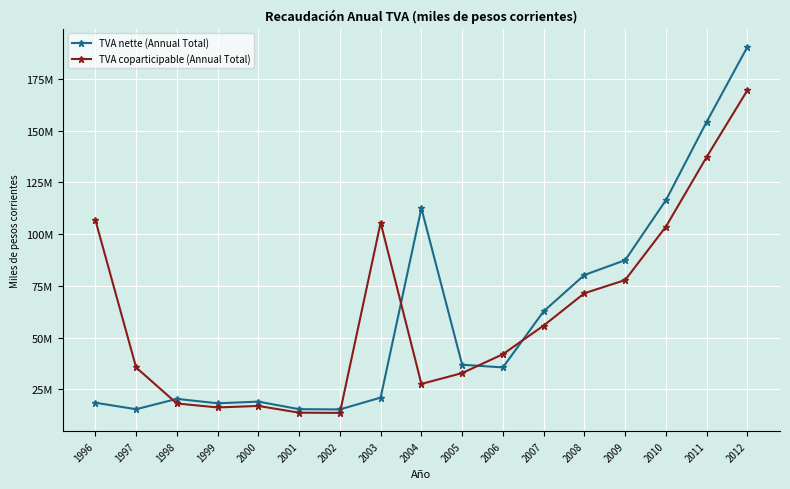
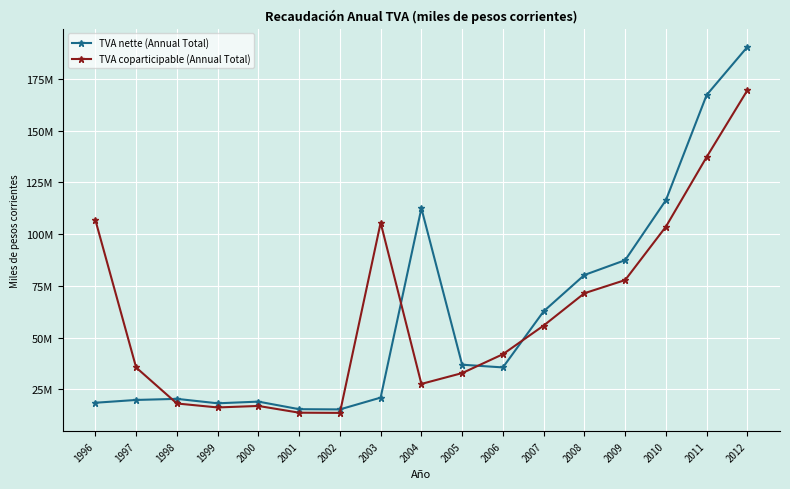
TVA nette (Annual Total), 1997: 15000000 -> 20000000
TVA nette (Annual Total), 2011: 154000000 -> 167000000
